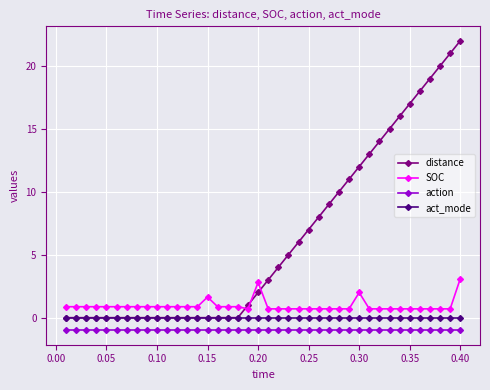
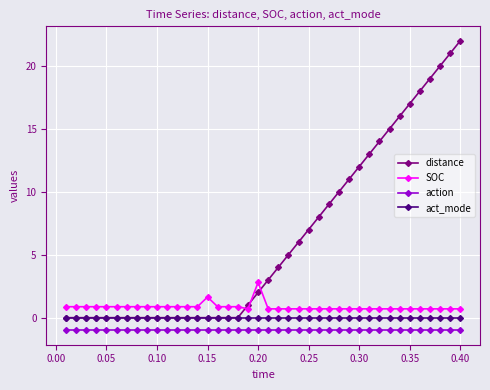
SOC, 0.30: 2.0 -> 0.7
SOC, 0.40: 3.1 -> 0.7
